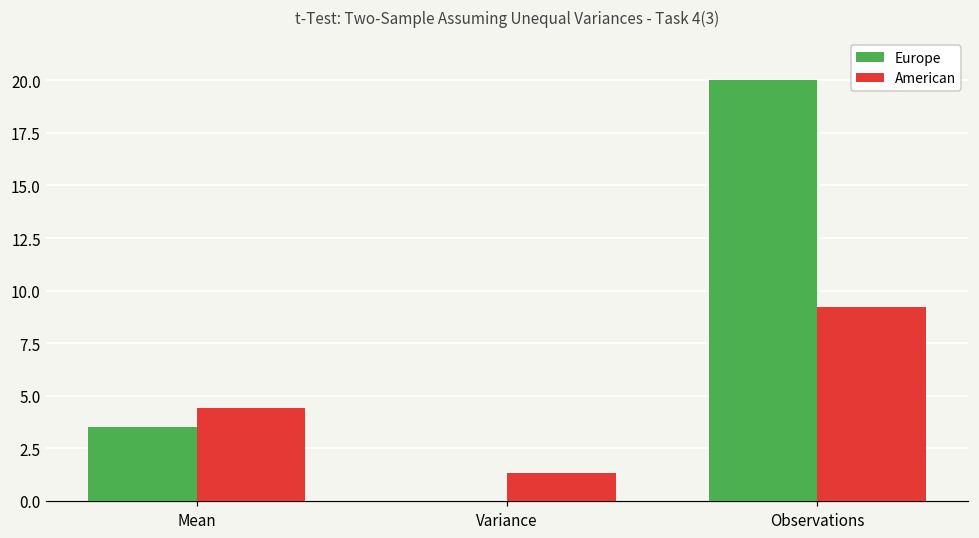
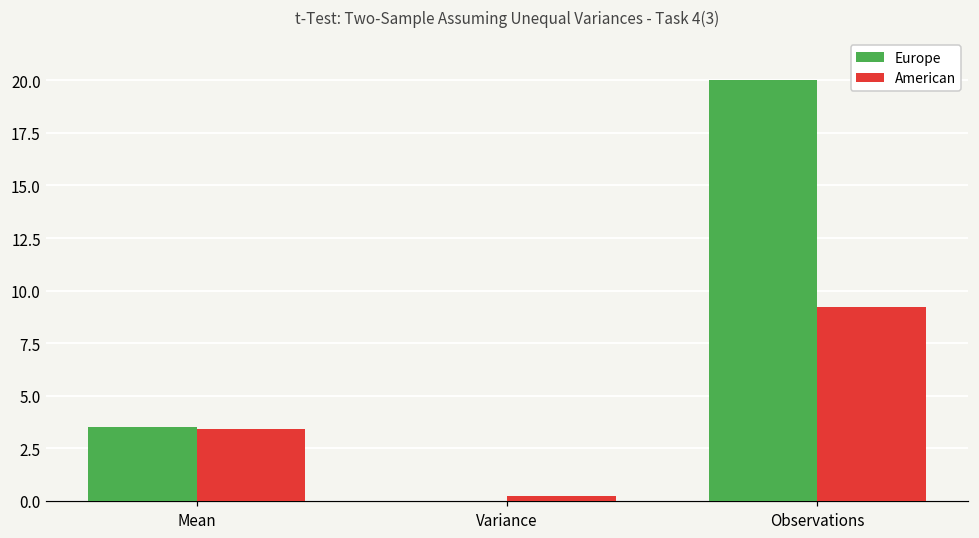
American, Mean: 4.4 -> 3.4
American, Variance: 1.3 -> 0.2
